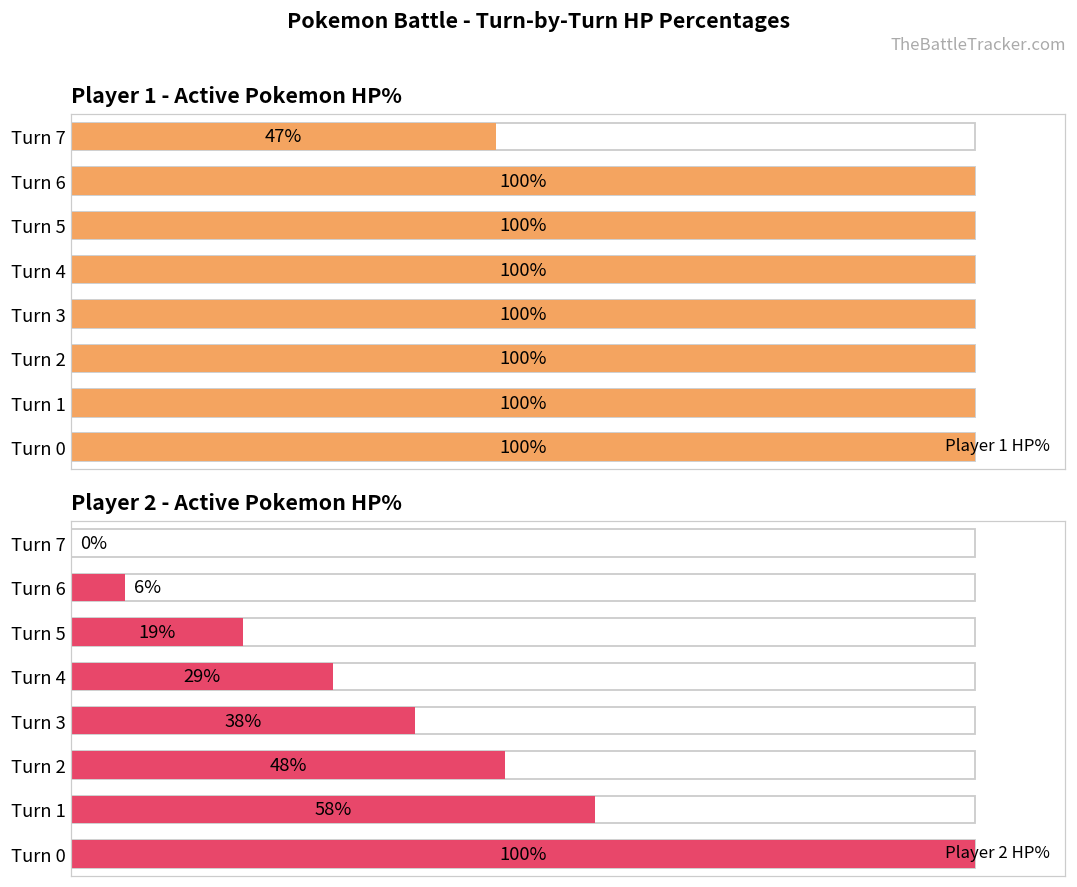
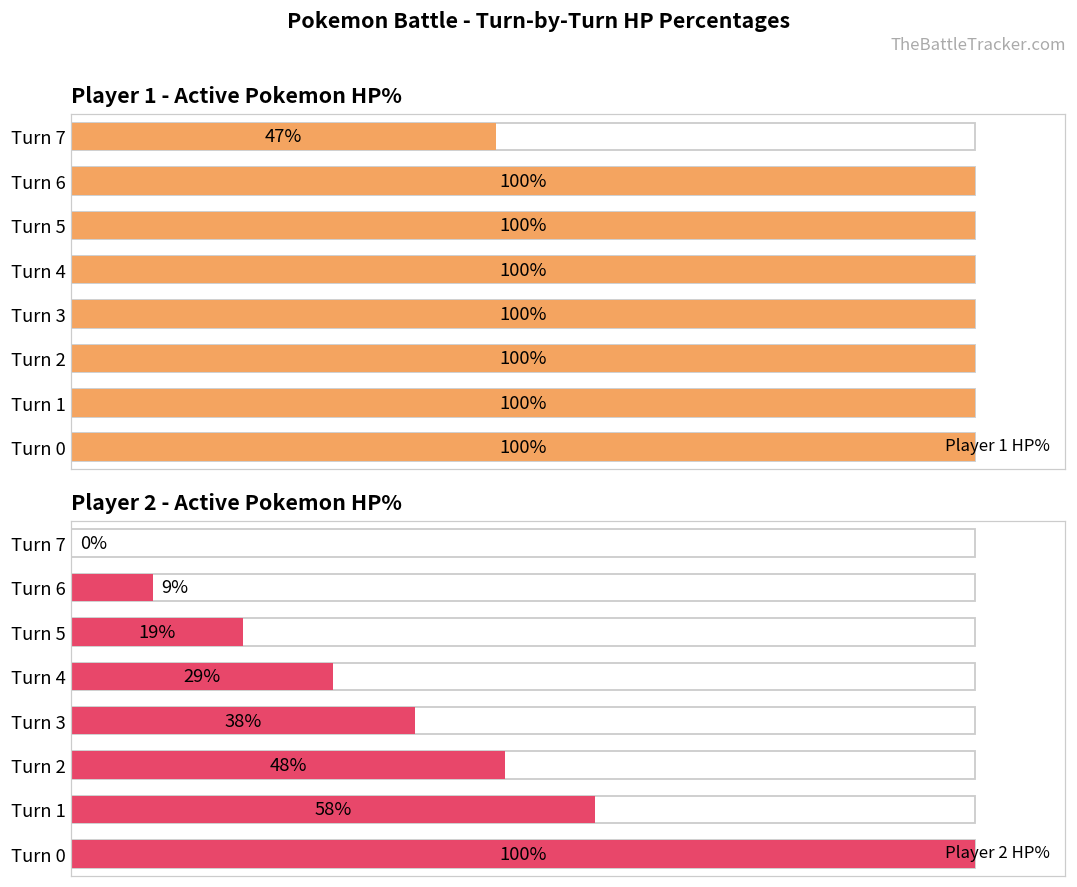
Player 2 - Active Pokemon HP%, Player 2 HP%, Turn 6: 6% -> 9%
